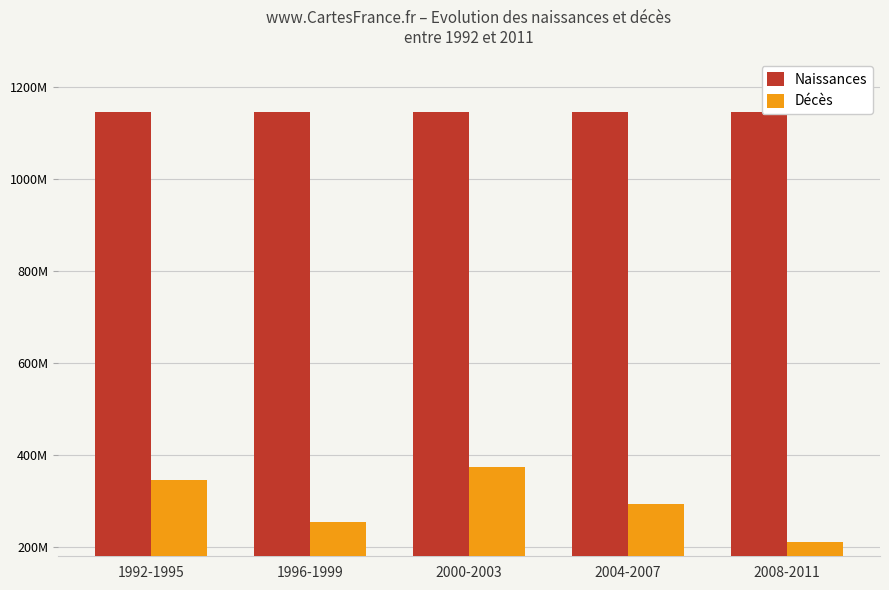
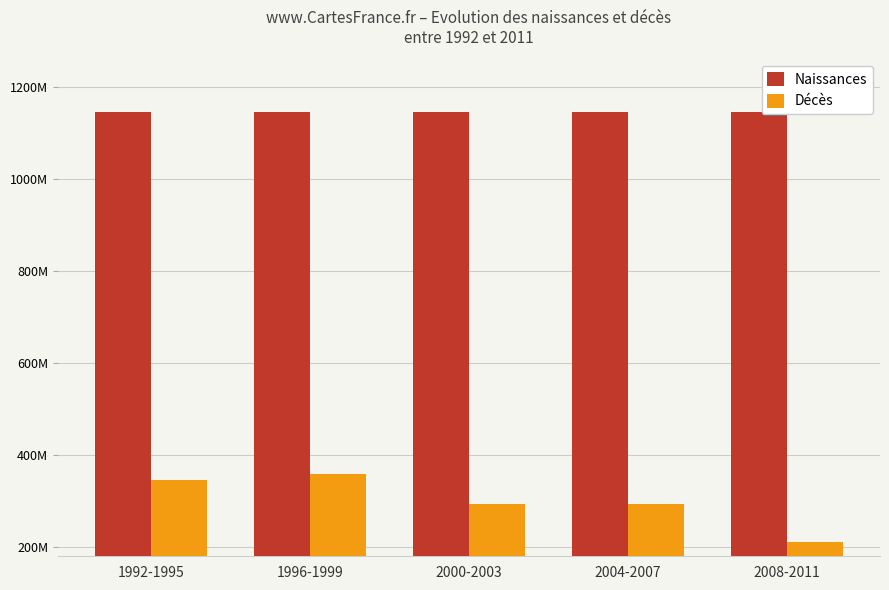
Décès, 1996-1999: 250000000 -> 360000000
Décès, 2000-2003: 370000000 -> 290000000
